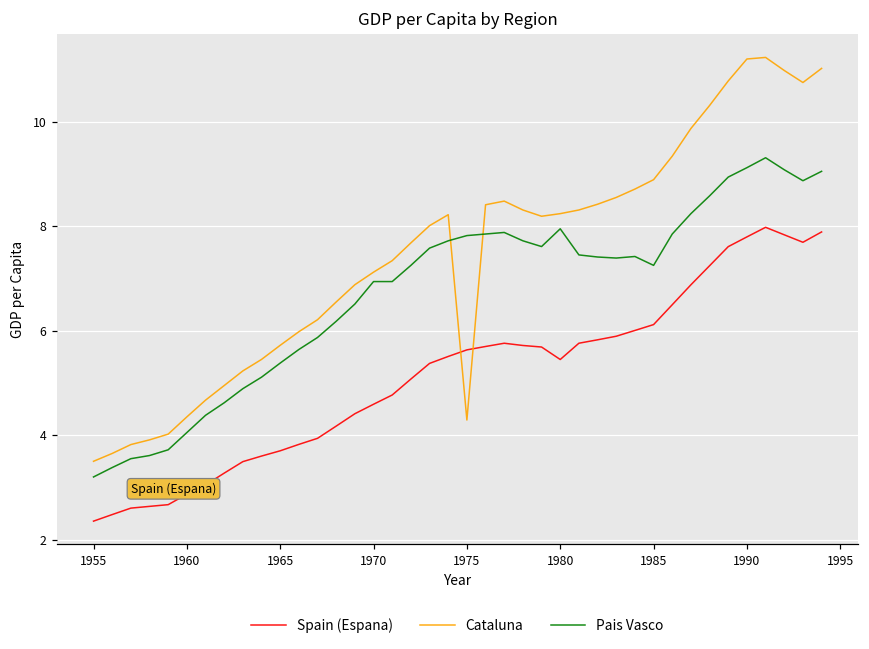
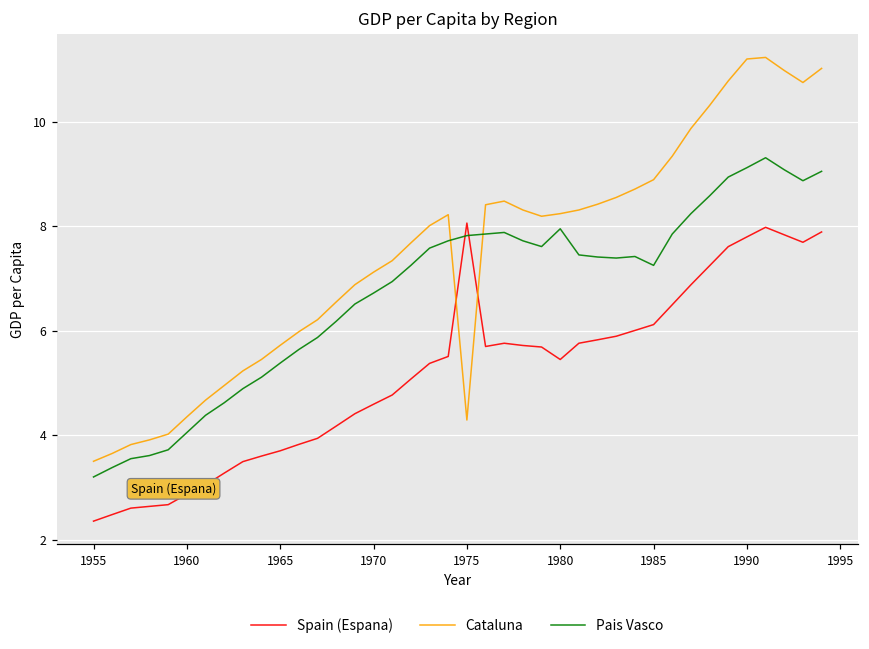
Pais Vasco, 1970: 6.9 -> 6.7
Spain (Espana), 1975: 5.6 -> 8.1
